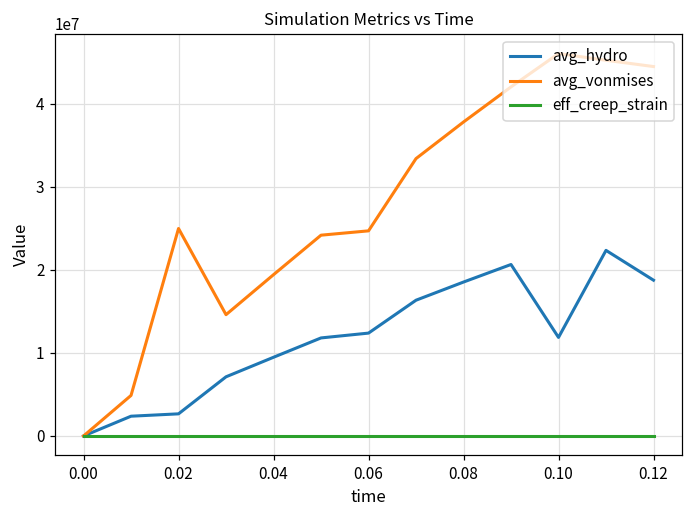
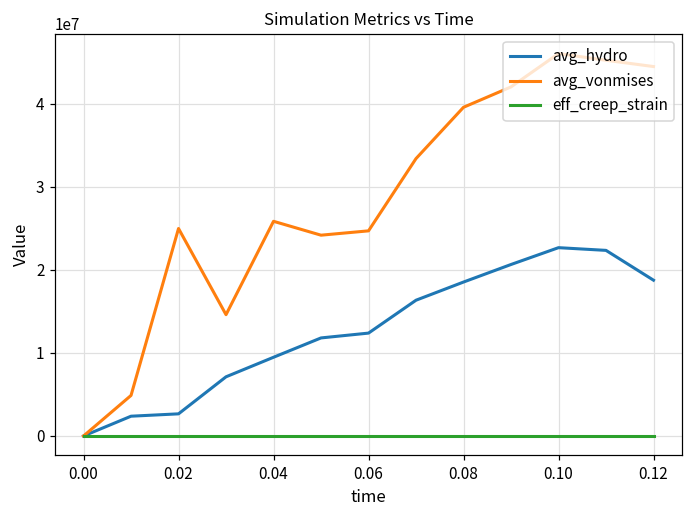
avg_vonmises, 0.04: 19000000 -> 26000000
avg_vonmises, 0.08: 38000000 -> 40000000
avg_hydro, 0.10: 12000000 -> 23000000
